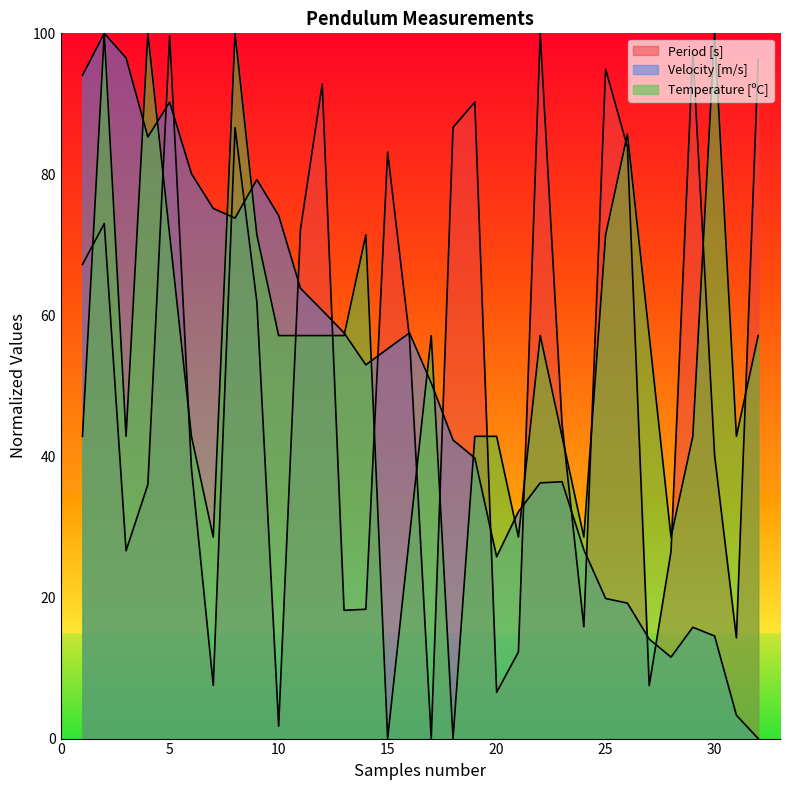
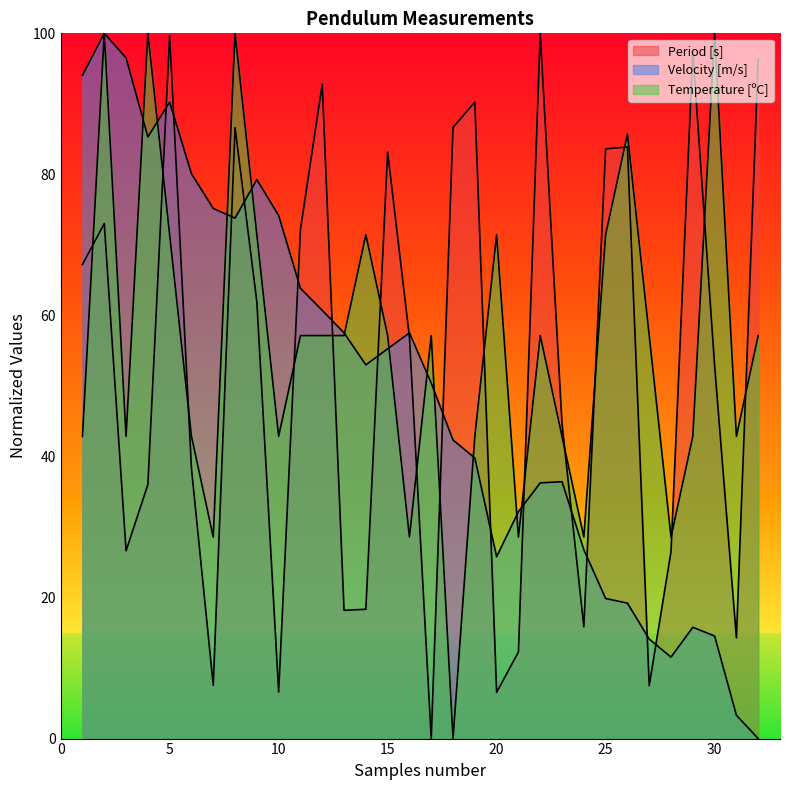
Period [s], 10: 2 -> 7
Temperature [ºC], 10: 57 -> 43
Temperature [ºC], 15: 0 -> 57
Temperature [ºC], 20: 43 -> 71
Period [s], 25: 95 -> 84
Period [s], 30: 40 -> 53
